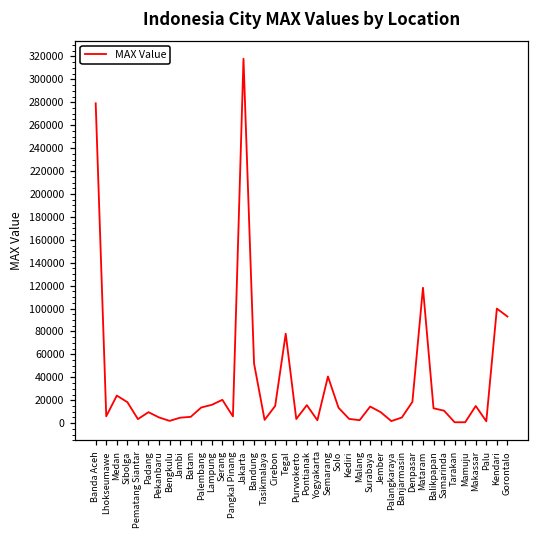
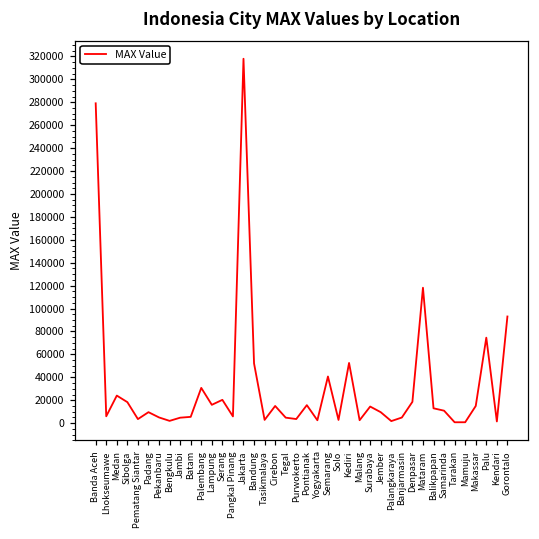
Palembang: 14000 -> 31000
Tegal: 78000 -> 5000
Solo: 14000 -> 3000
Kediri: 4000 -> 53000
Palu: 2000 -> 75000
Kendari: 100000 -> 1000
